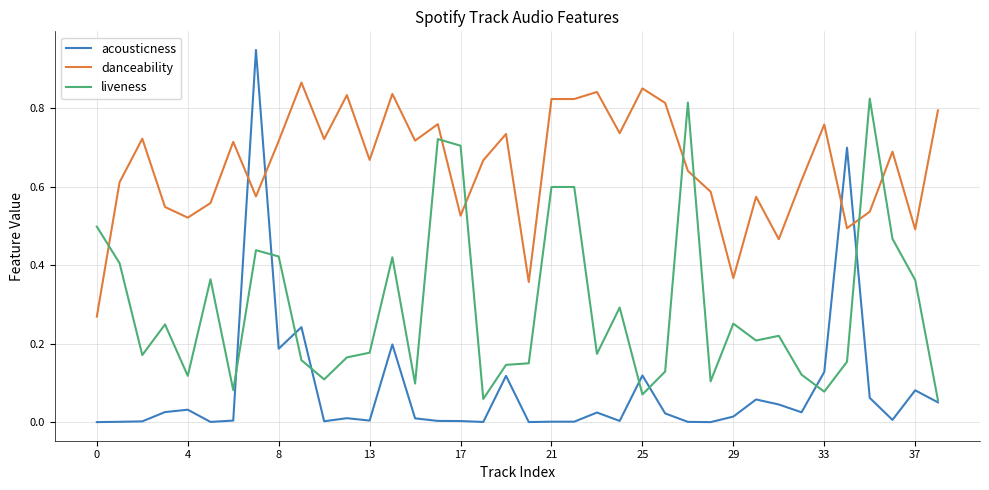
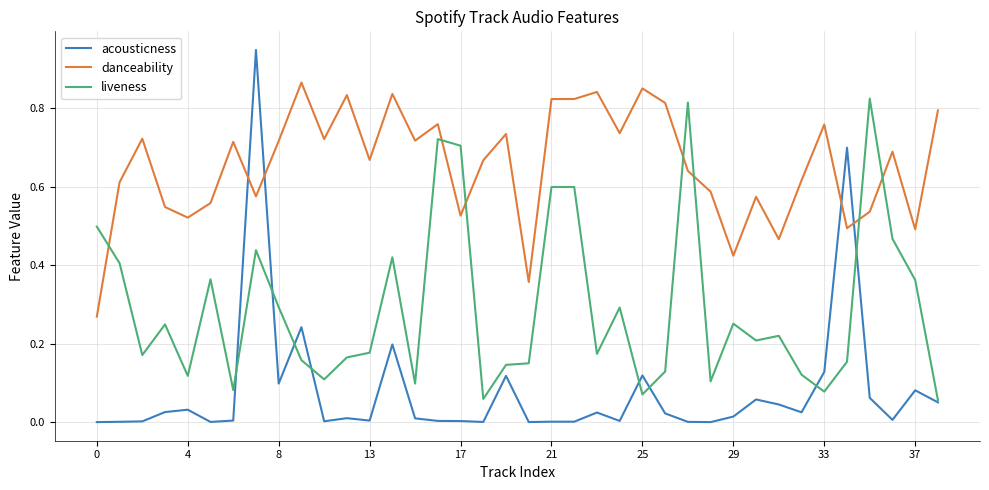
acousticness, 8: 0.19 -> 0.10
liveness, 8: 0.42 -> 0.29
danceability, 29: 0.37 -> 0.42
